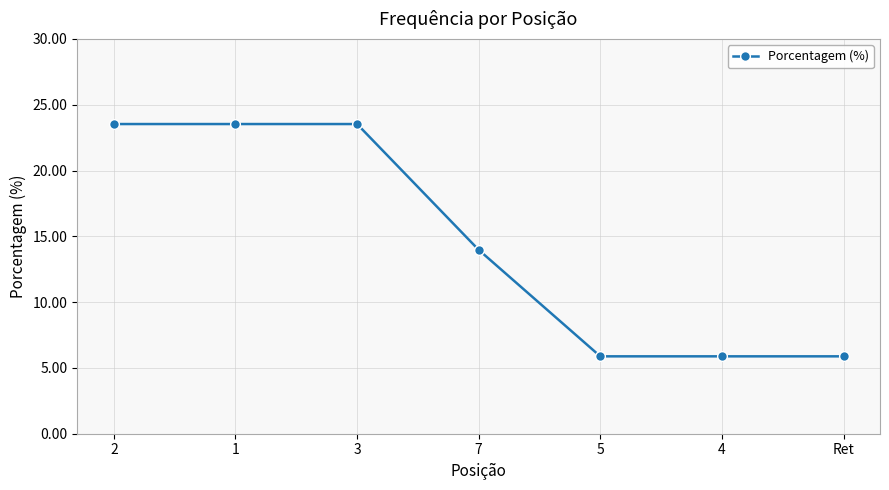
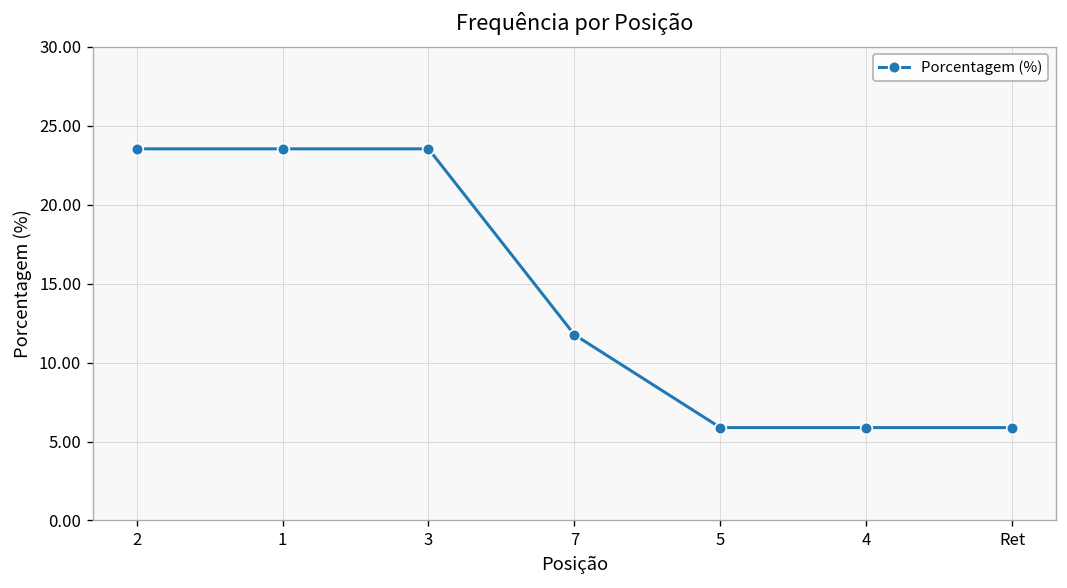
7: 14.0 -> 11.8
